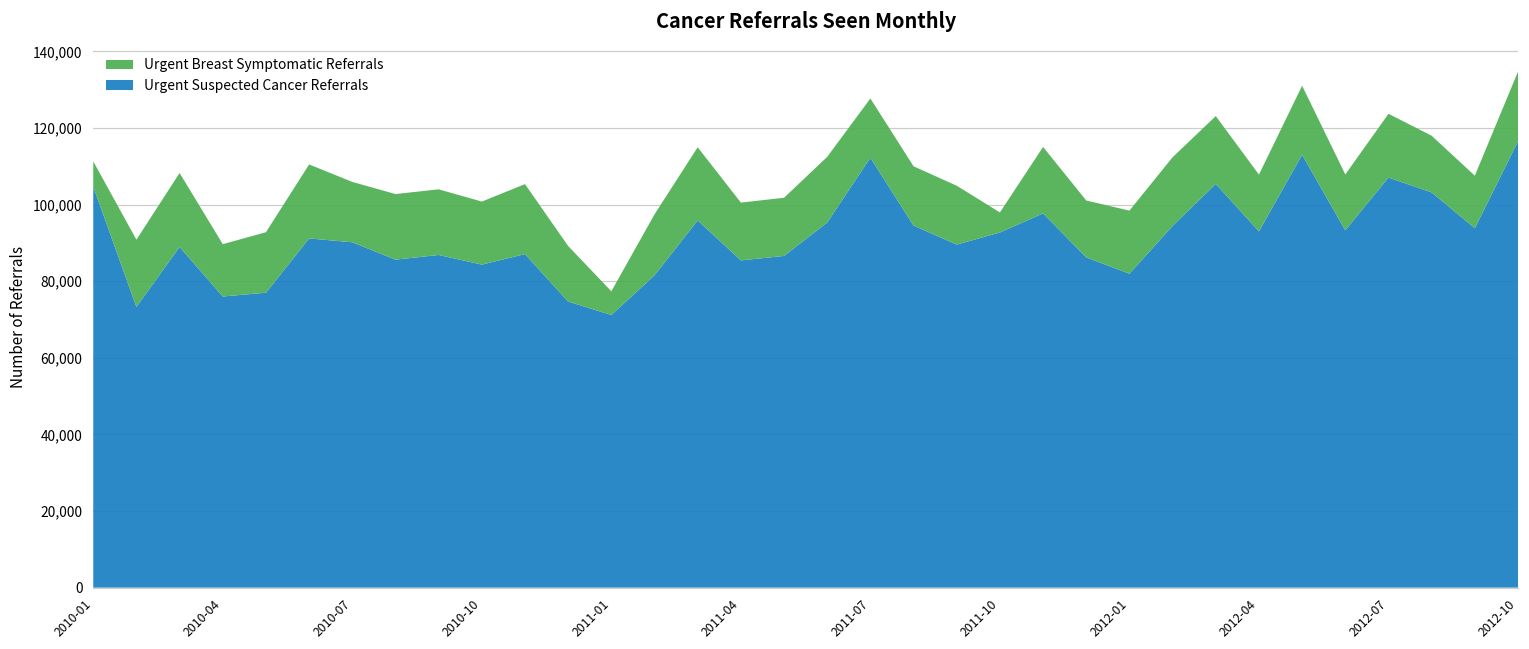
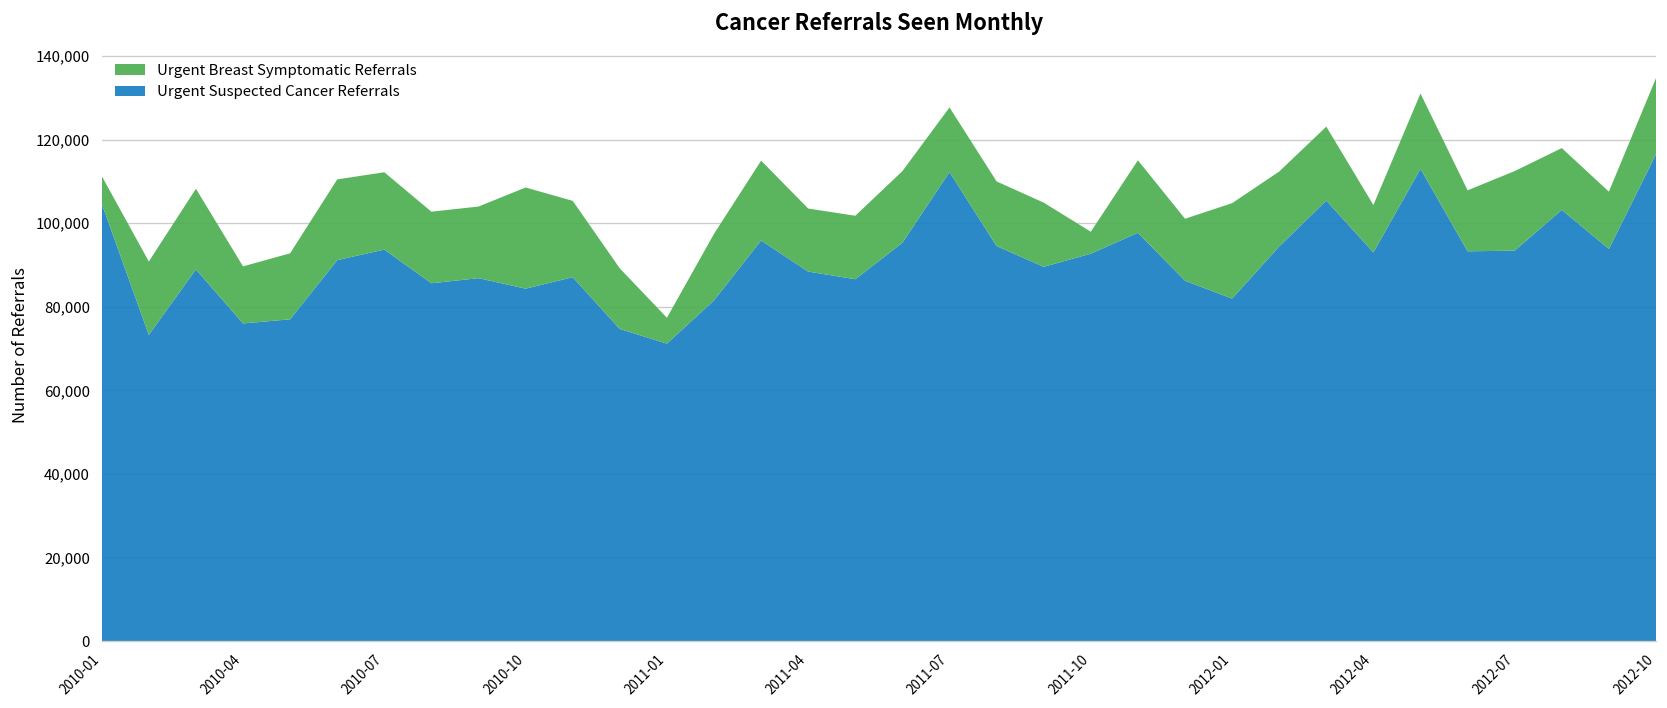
Urgent Suspected Cancer Referrals, 2010-07: 90,000 -> 94,000
Urgent Breast Symptomatic Referrals, 2010-07: 16,000 -> 19,000
Urgent Breast Symptomatic Referrals, 2010-10: 16,000 -> 24,000
Urgent Suspected Cancer Referrals, 2011-04: 85,000 -> 88,000
Urgent Breast Symptomatic Referrals, 2012-01: 16,000 -> 23,000
Urgent Breast Symptomatic Referrals, 2012-04: 15,000 -> 11,000
Urgent Suspected Cancer Referrals, 2012-07: 107,000 -> 93,000
Urgent Breast Symptomatic Referrals, 2012-07: 17,000 -> 19,000
